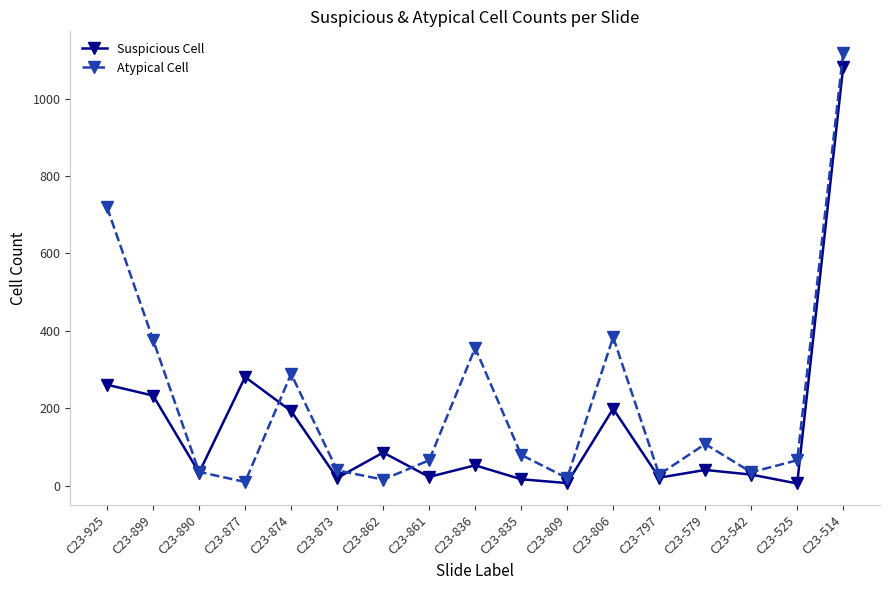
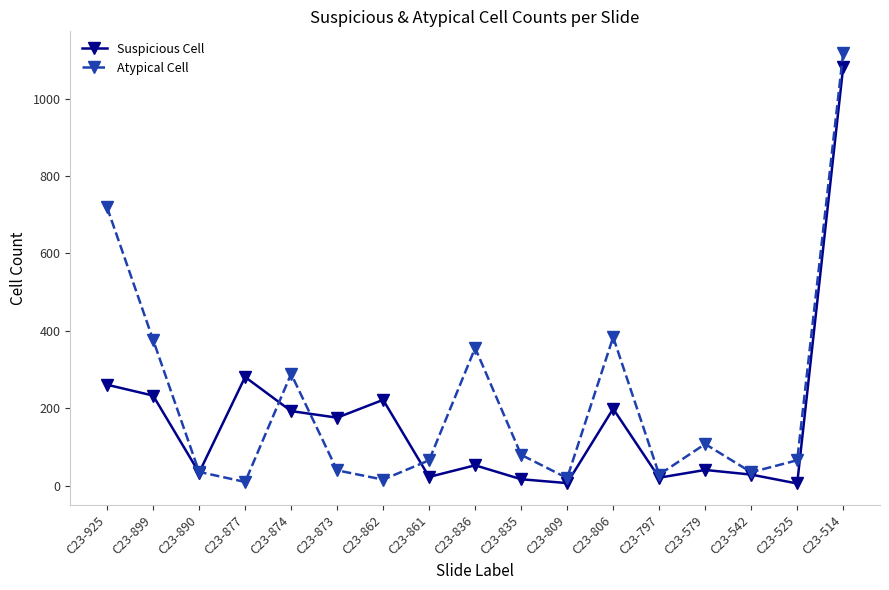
Suspicious Cell, C23-873: 20 -> 180
Suspicious Cell, C23-862: 90 -> 220
